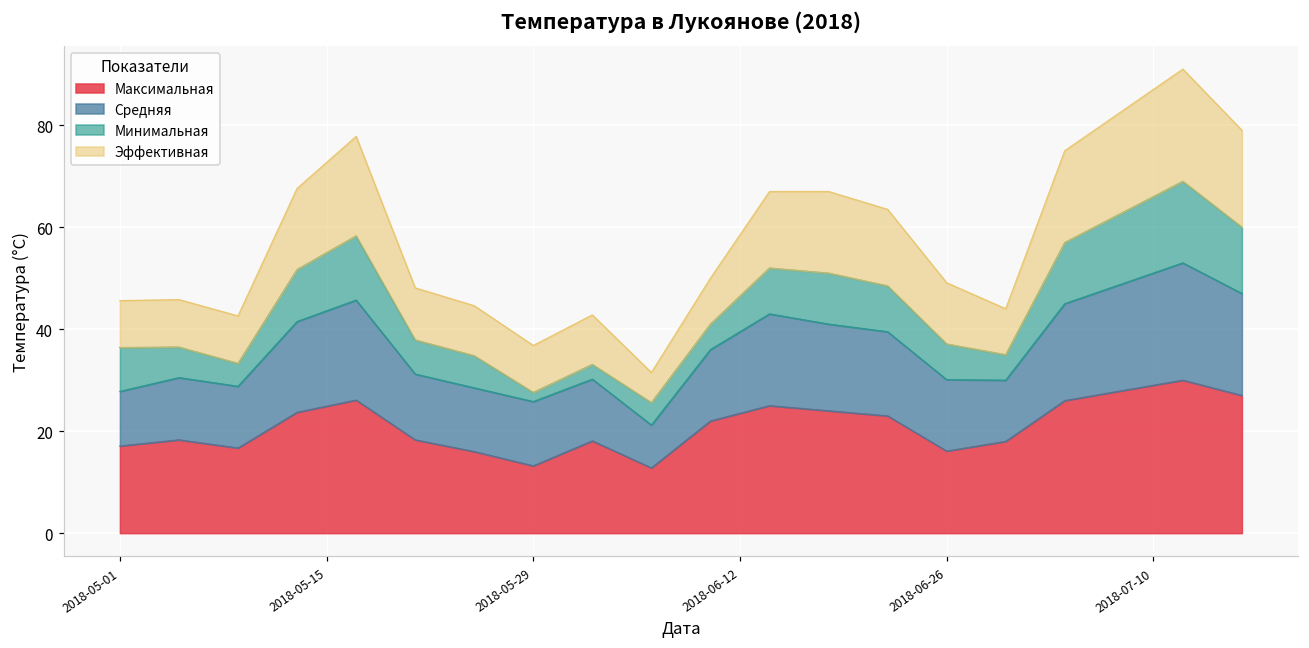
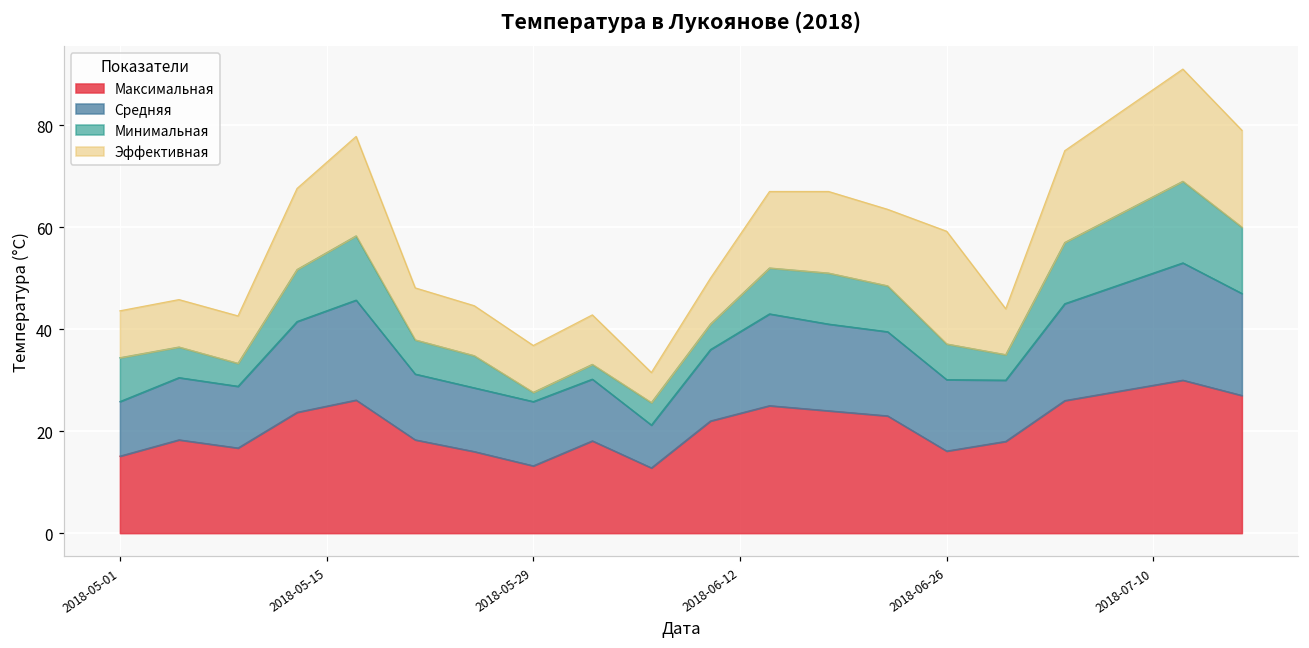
Максимальная, 2018-05-01: 17 -> 15
Эффективная, 2018-06-26: 12 -> 22
